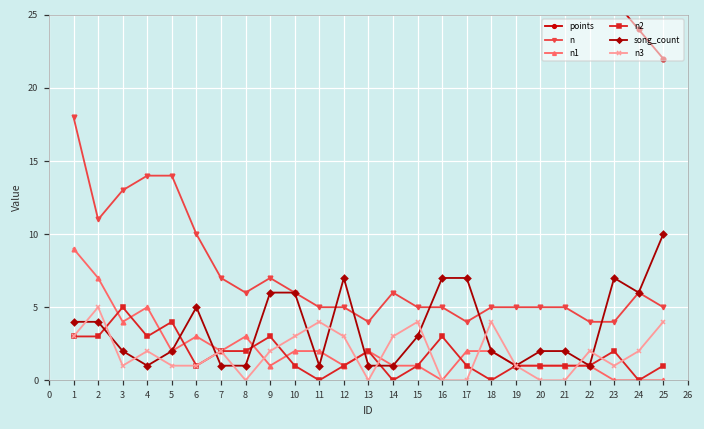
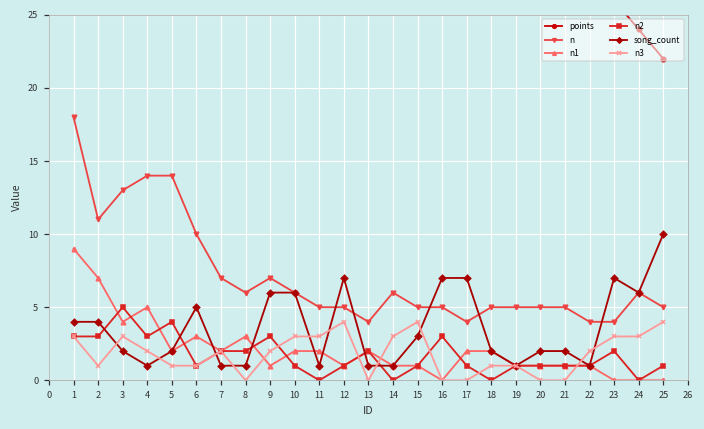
n3, 2: 5 -> 1
n3, 3: 1 -> 3
n3, 11: 4 -> 3
n3, 12: 3 -> 4
n3, 18: 4 -> 1
n3, 23: 1 -> 3
n3, 24: 2 -> 3
